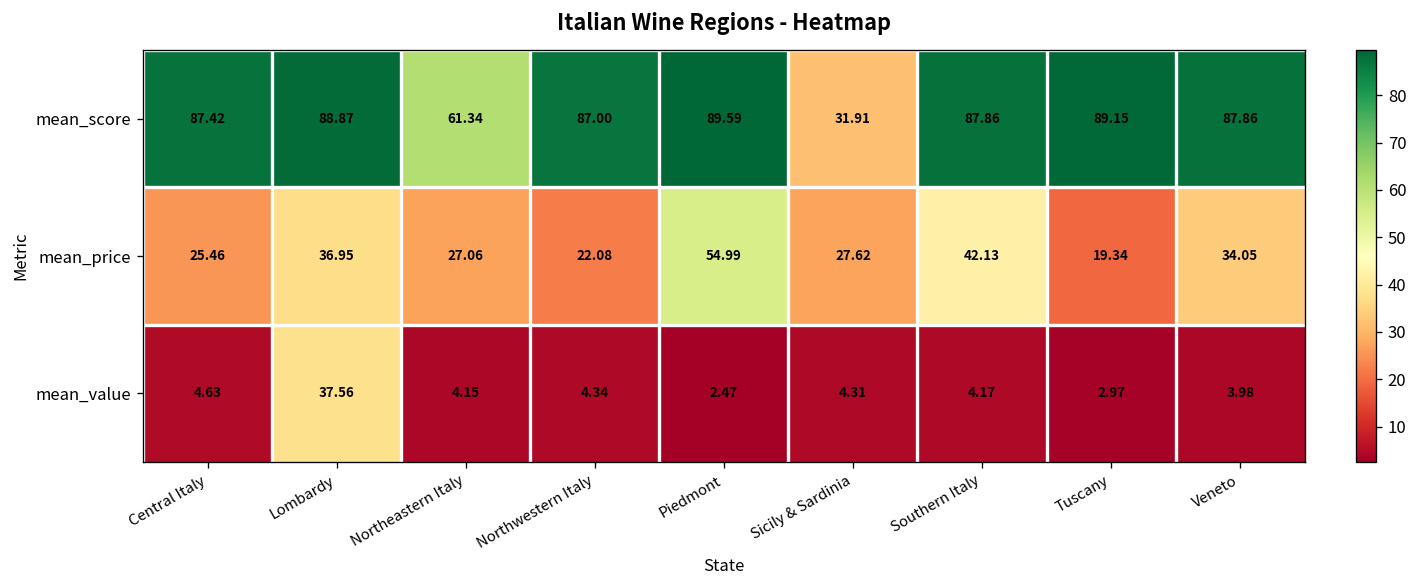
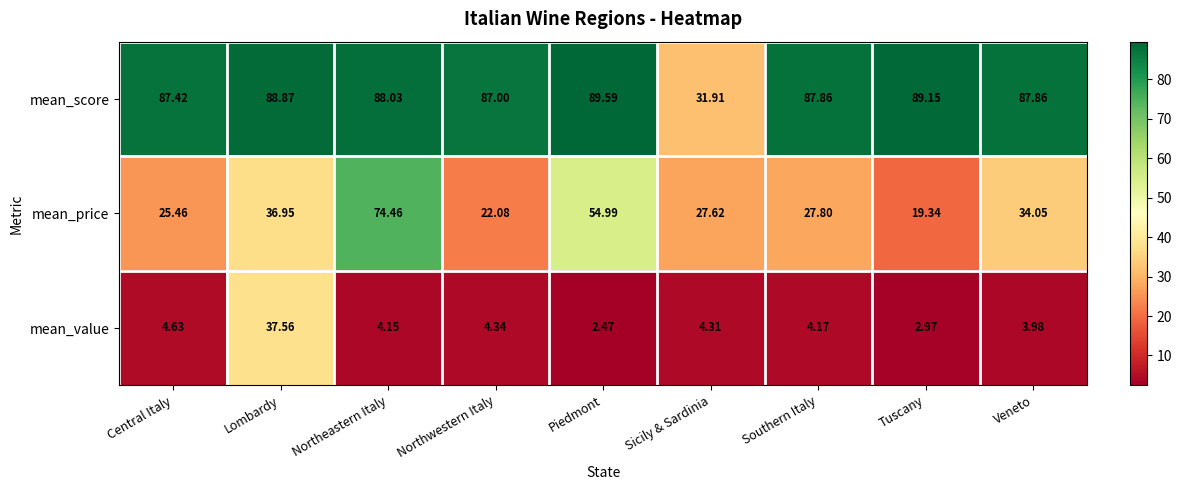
mean_score, Northeastern Italy: 61.34 -> 88.03
mean_price, Northeastern Italy: 27.06 -> 74.46
mean_price, Southern Italy: 42.13 -> 27.80
